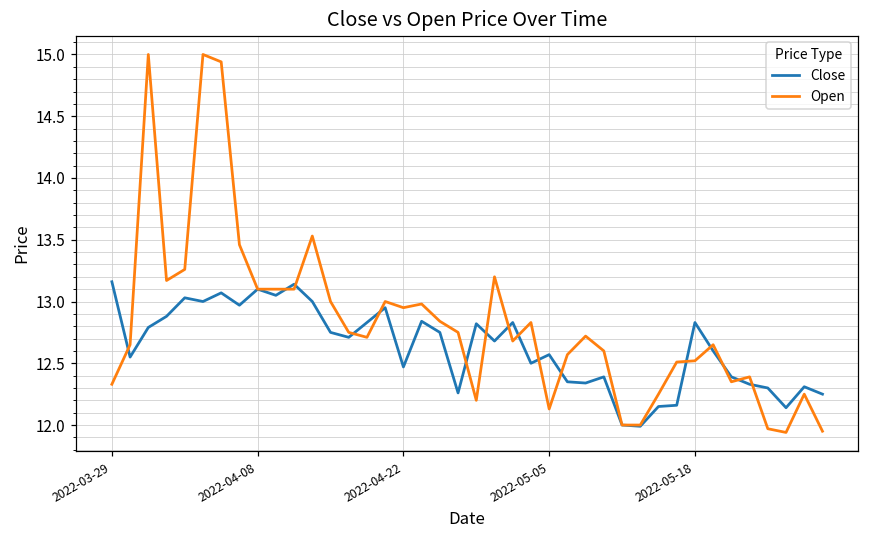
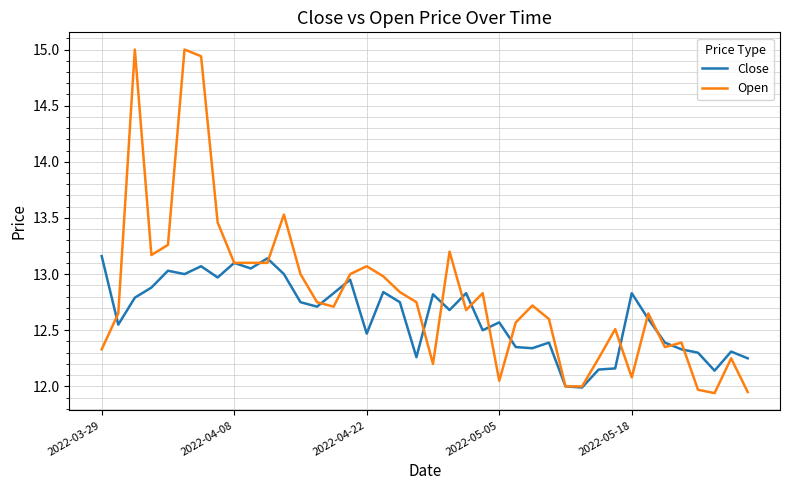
Open, 2022-04-22: 12.95 -> 13.07
Open, 2022-05-05: 12.13 -> 12.05
Open, 2022-05-18: 12.52 -> 12.08
